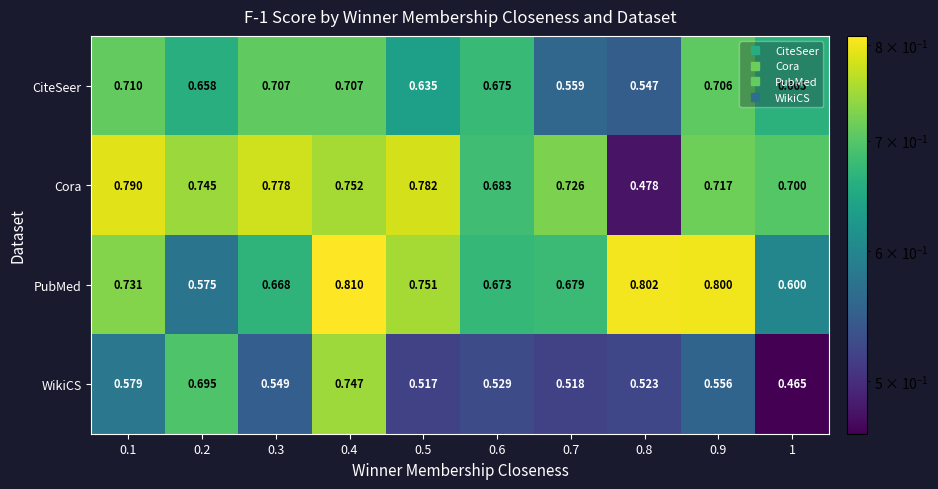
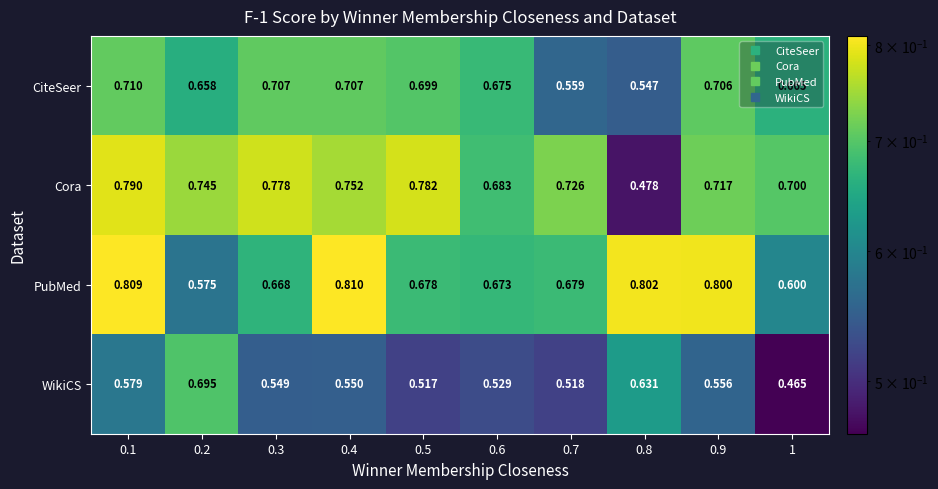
CiteSeer, 0.5: 0.635 -> 0.699
PubMed, 0.1: 0.731 -> 0.809
PubMed, 0.5: 0.751 -> 0.678
WikiCS, 0.4: 0.747 -> 0.550
WikiCS, 0.8: 0.523 -> 0.631
